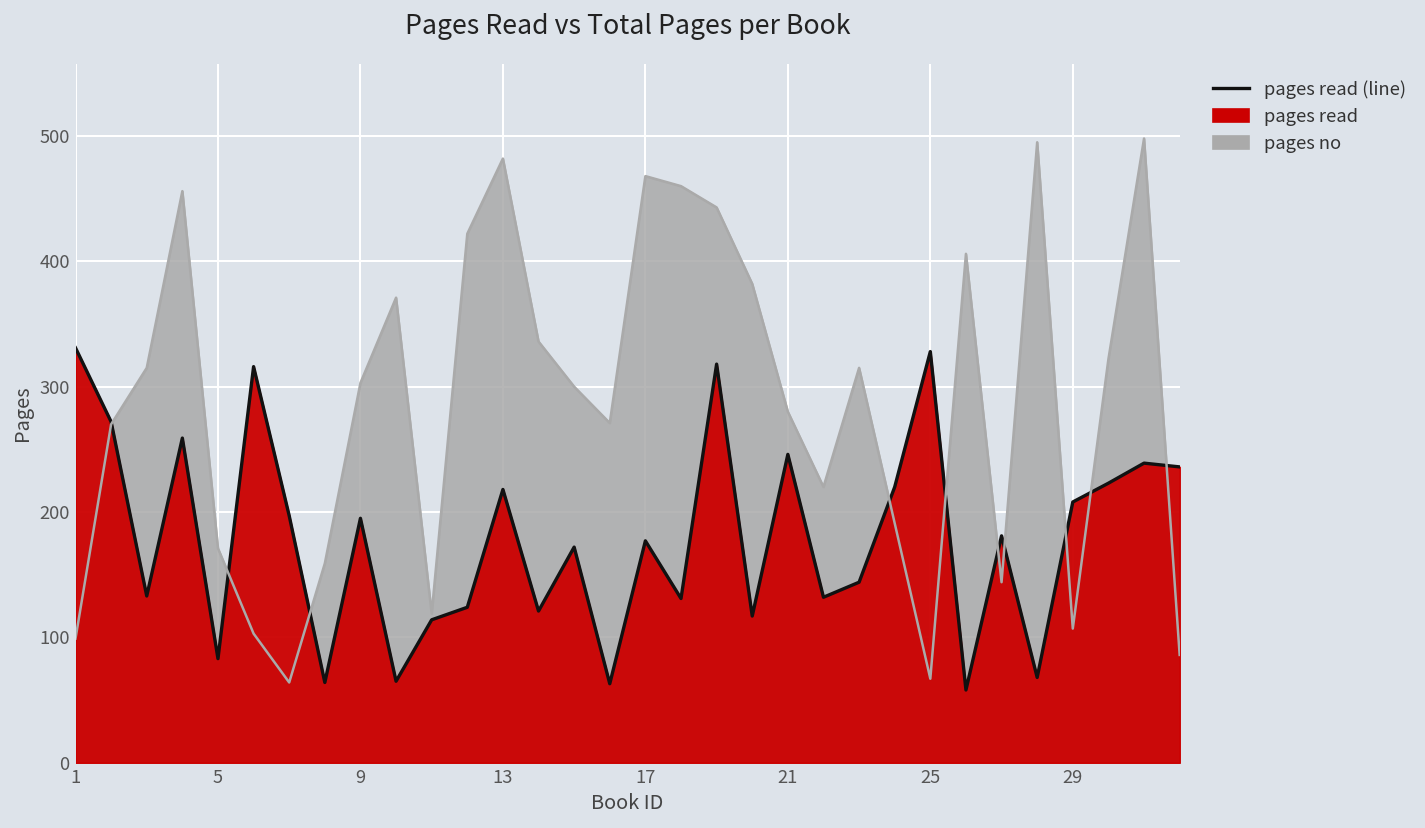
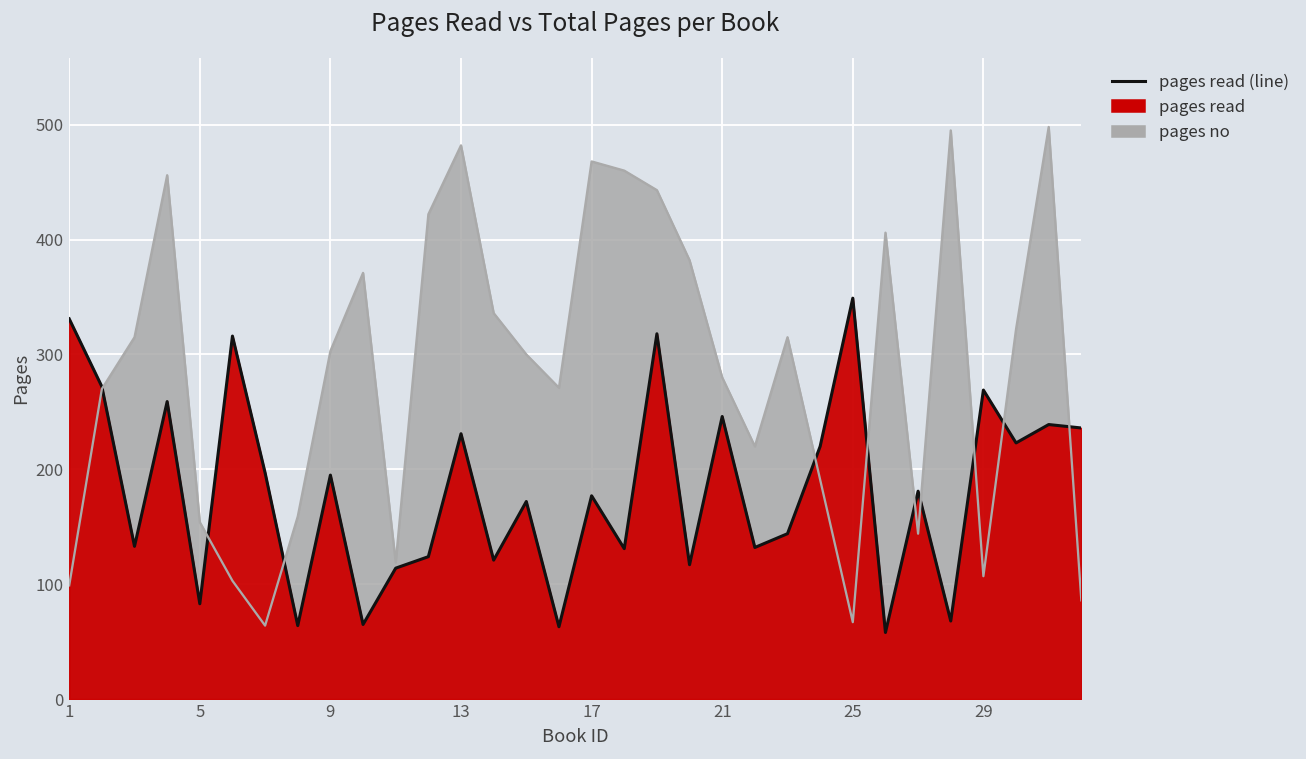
pages no, 5: 171 -> 154
pages read, 13: 218 -> 231
pages read, 25: 328 -> 349
pages read, 29: 208 -> 269
